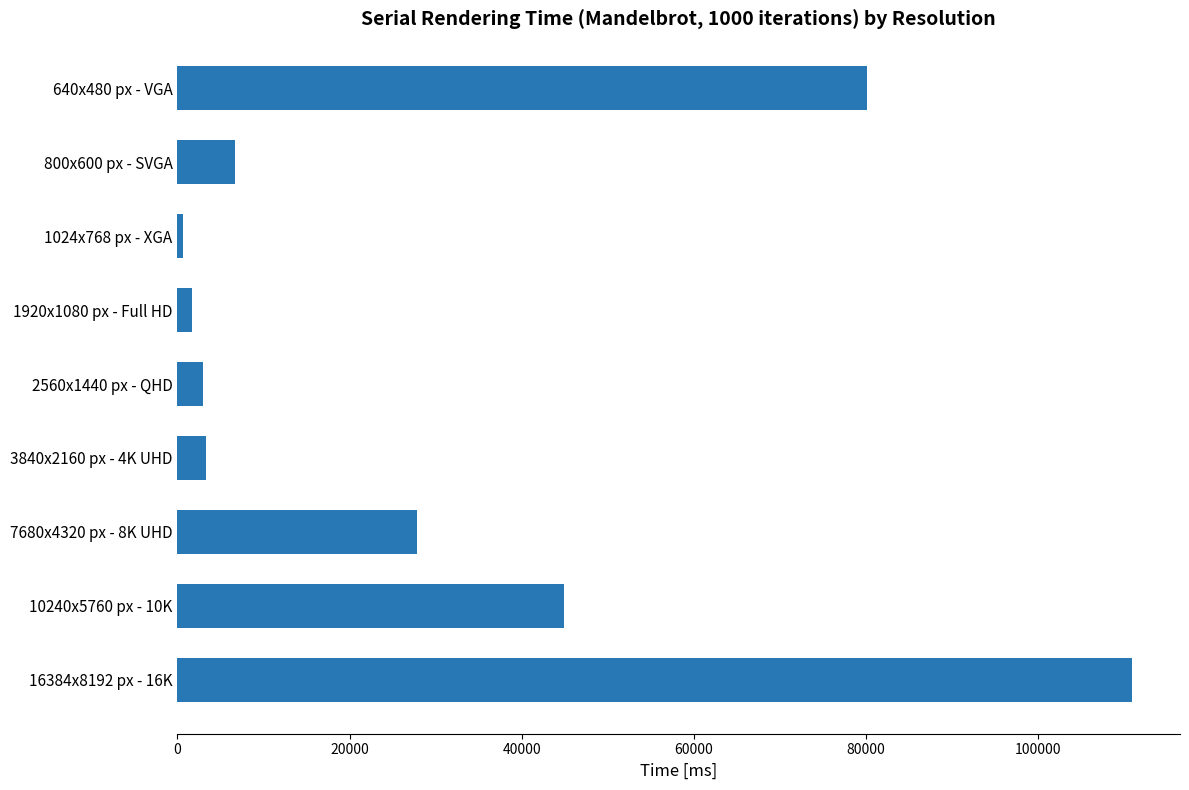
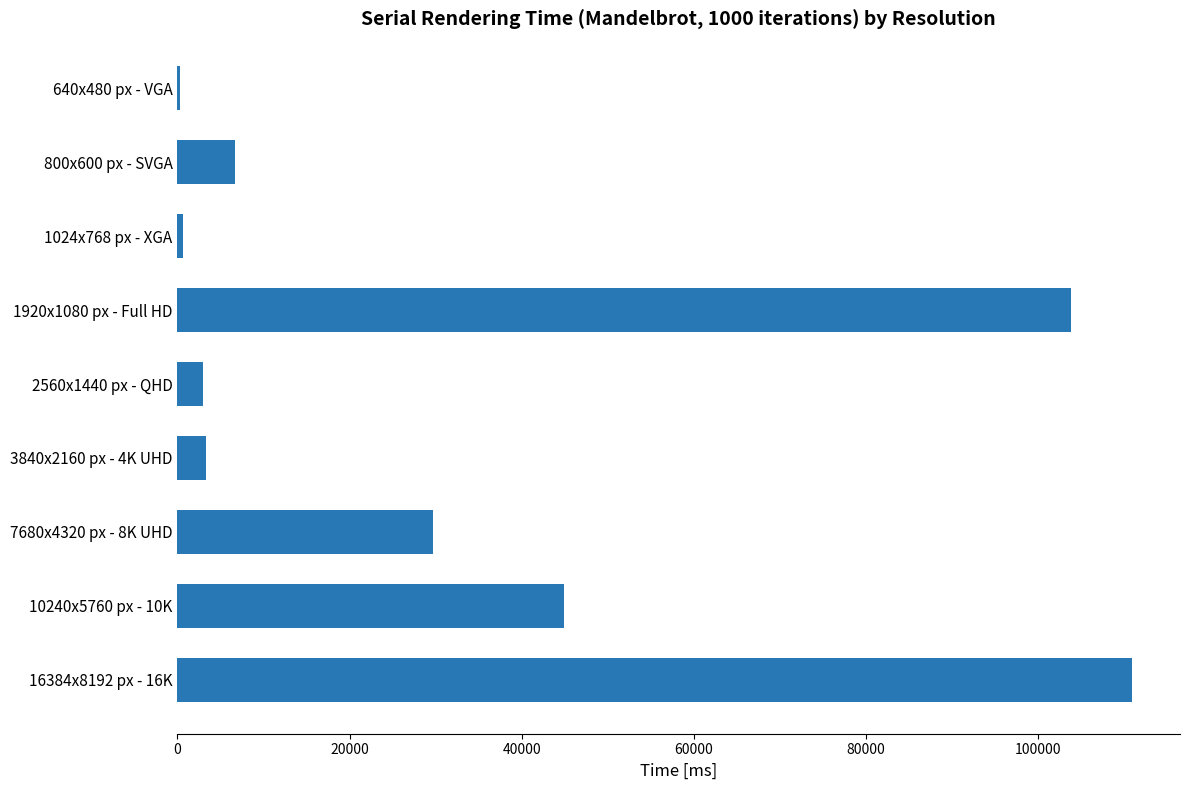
640x480 px - VGA: 80000 -> 0
1920x1080 px - Full HD: 2000 -> 104000
7680x4320 px - 8K UHD: 28000 -> 30000
